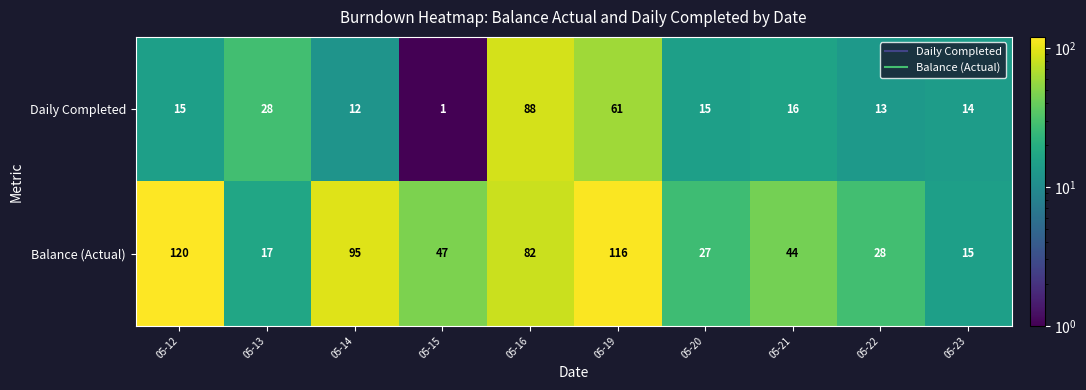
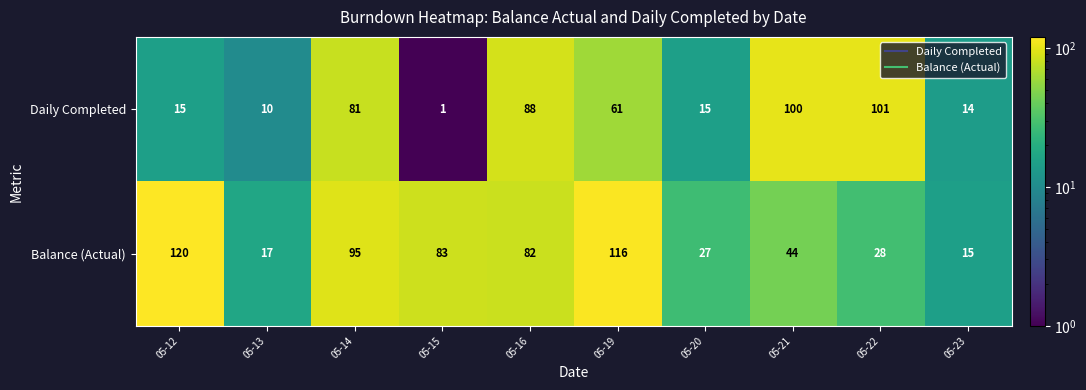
Daily Completed, 05-13: 28 -> 10
Daily Completed, 05-14: 12 -> 81
Daily Completed, 05-21: 16 -> 100
Daily Completed, 05-22: 13 -> 101
Balance (Actual), 05-15: 47 -> 83
